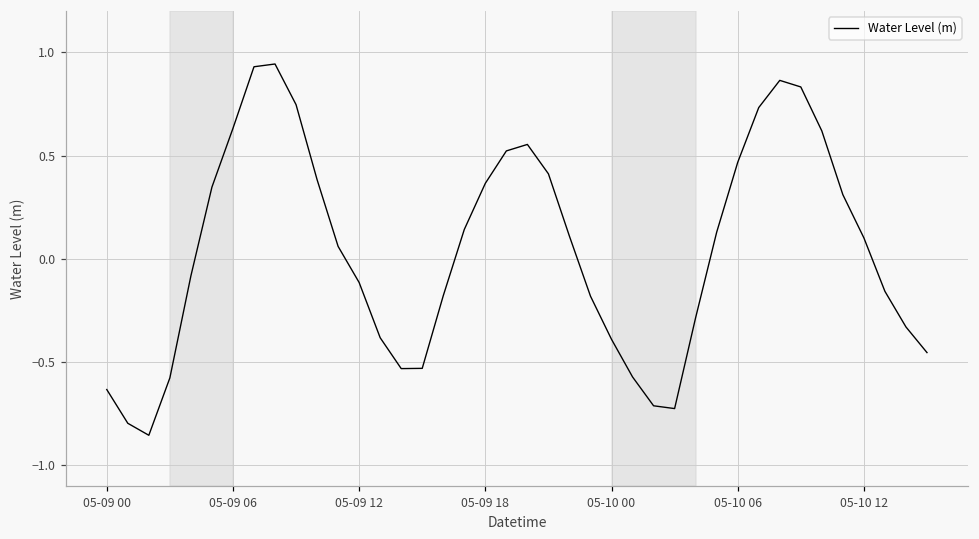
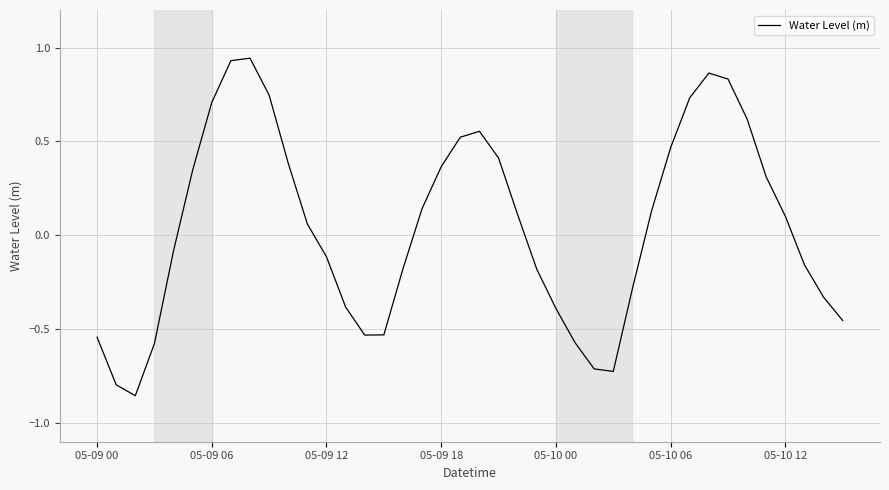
05-09 00: -0.63 -> -0.54
05-09 06: 0.63 -> 0.71
